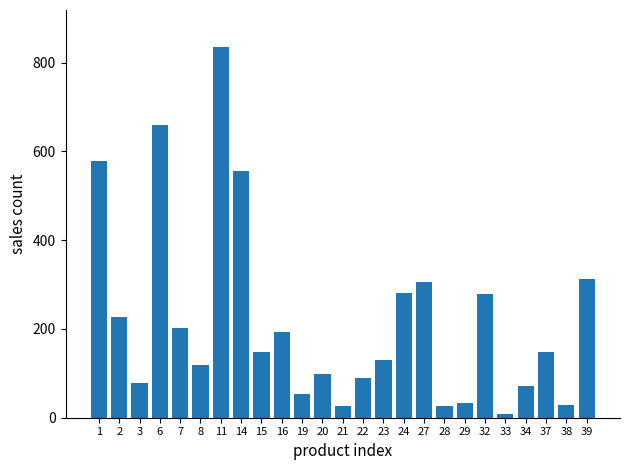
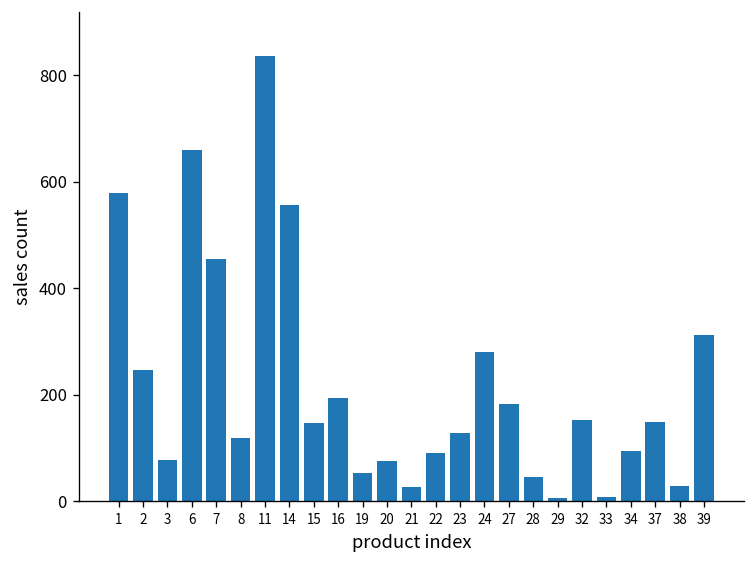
2: 230 -> 250
7: 200 -> 450
20: 100 -> 80
27: 310 -> 180
28: 30 -> 50
29: 30 -> 10
32: 280 -> 150
34: 70 -> 100
